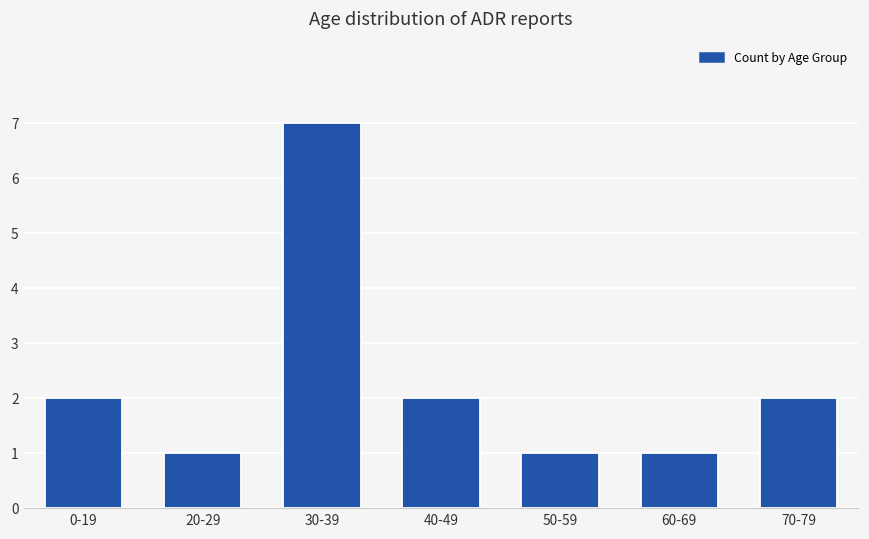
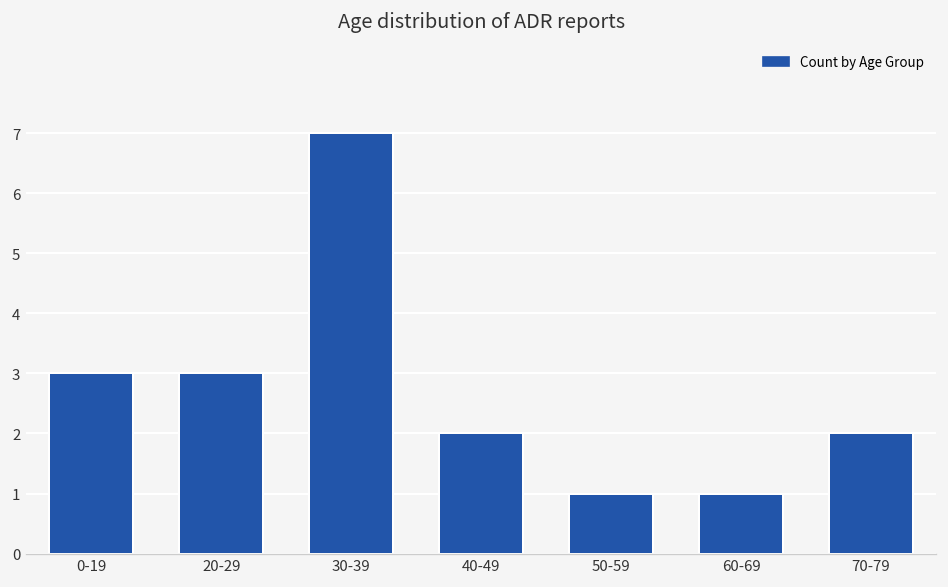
0-19: 2 -> 3
20-29: 1 -> 3
